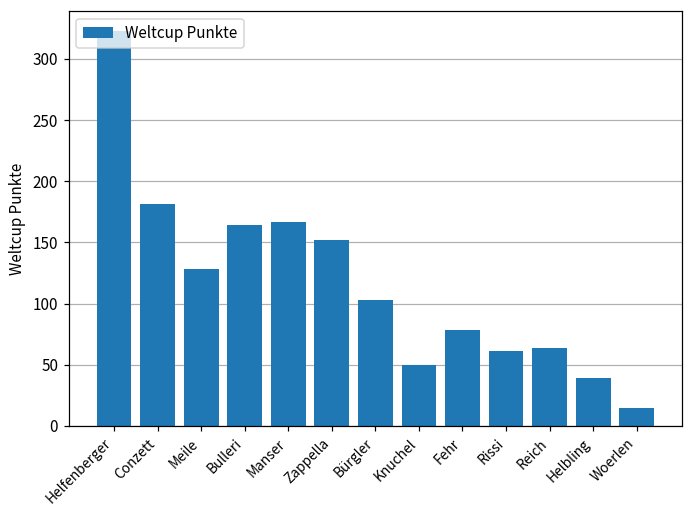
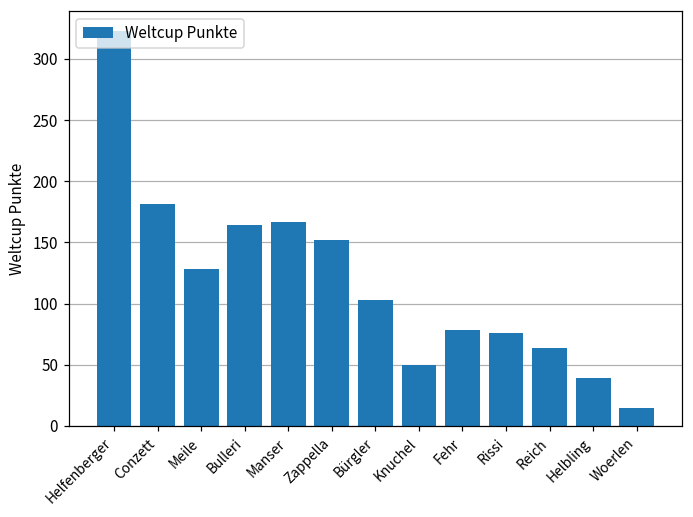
Rissi: 61 -> 76
